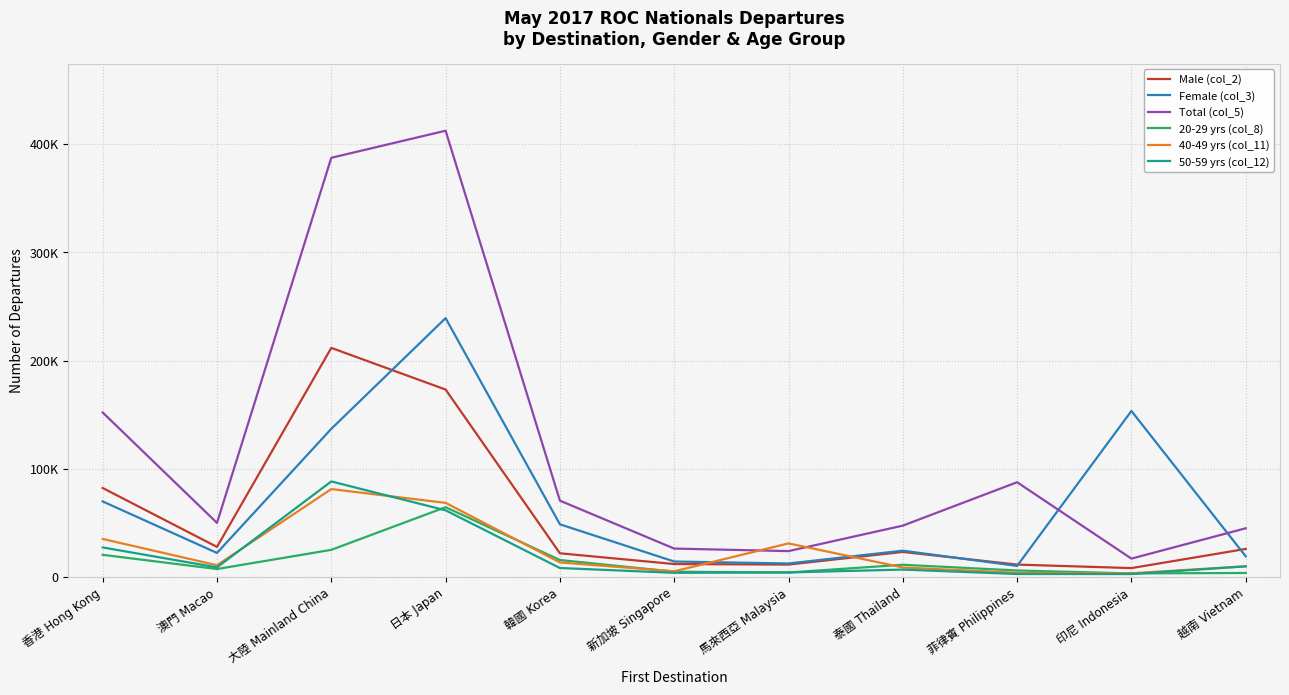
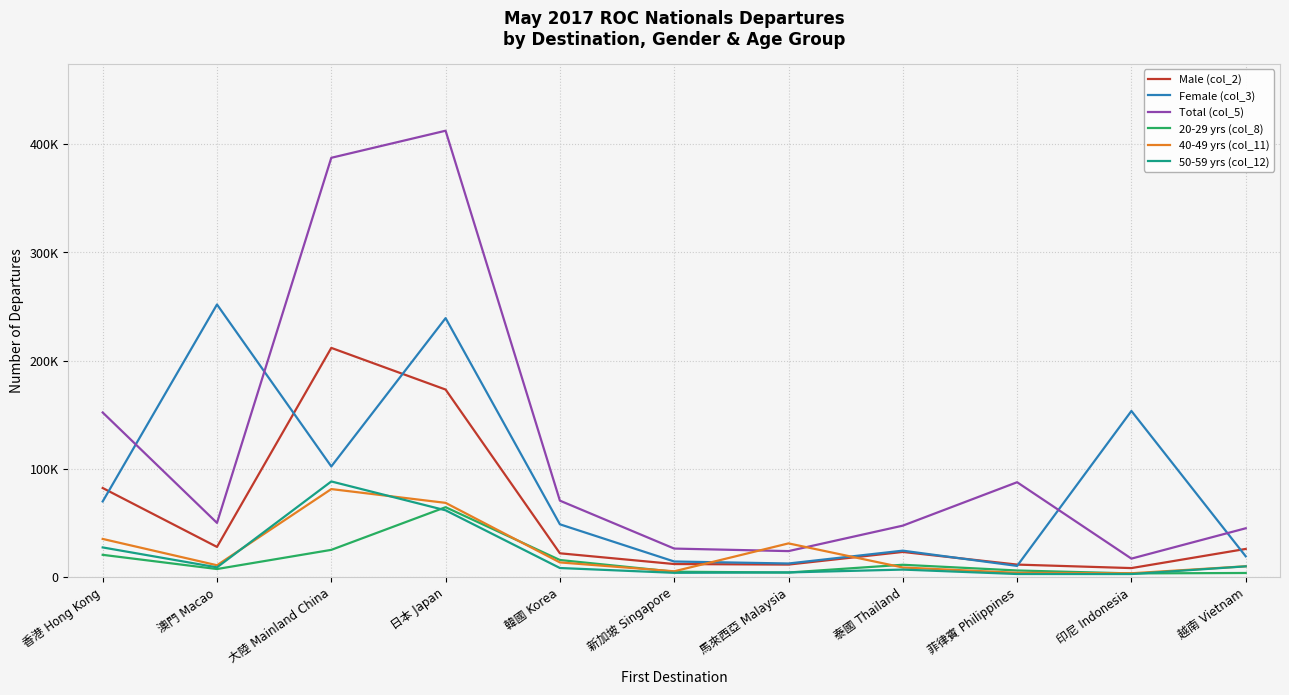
Female (col_3), 澳門 Macao: 22000 -> 252000
Female (col_3), 大陸 Mainland China: 137000 -> 102000
